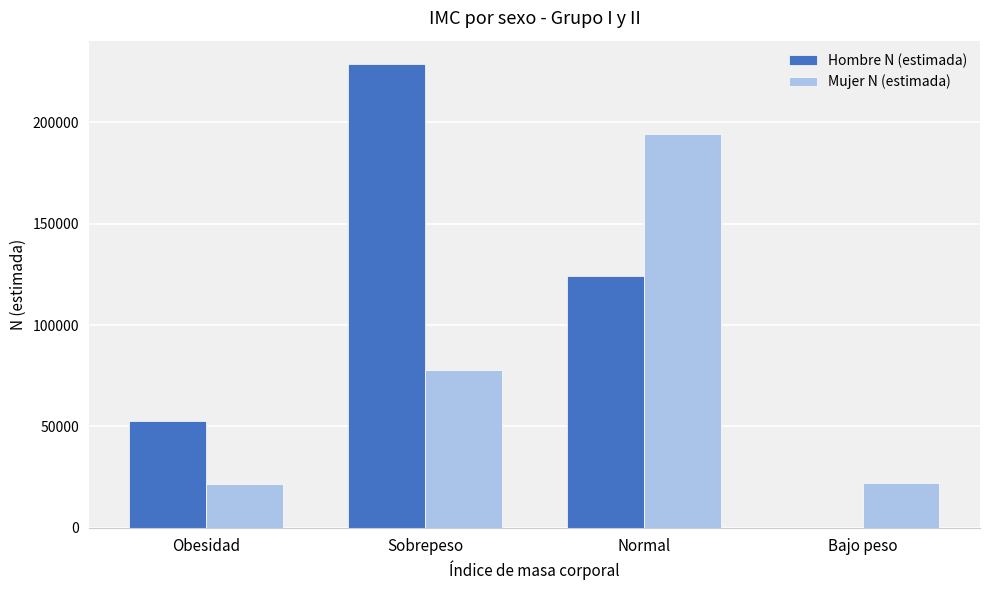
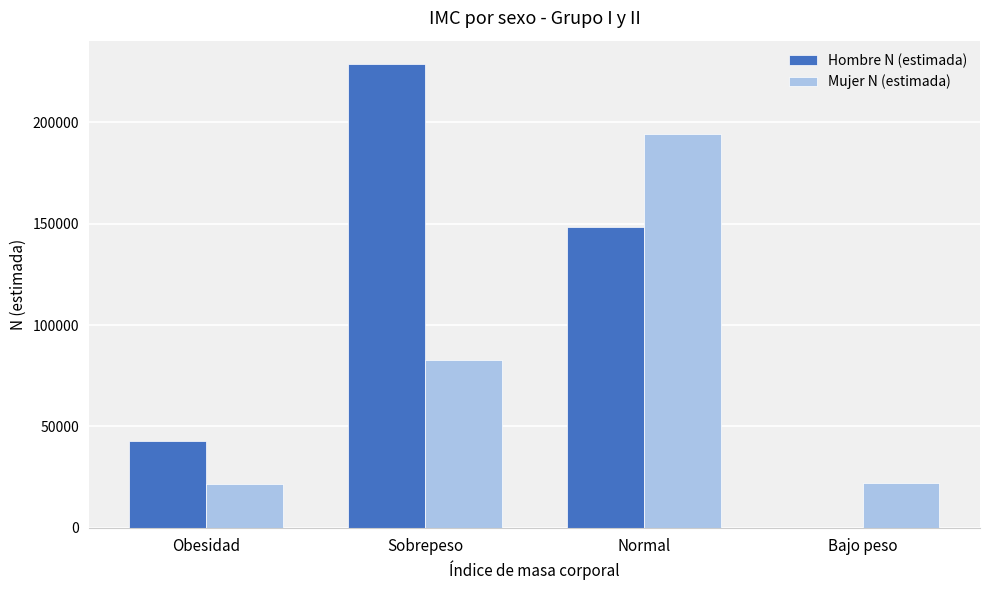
Hombre N (estimada), Obesidad: 53000 -> 43000
Mujer N (estimada), Sobrepeso: 78000 -> 83000
Hombre N (estimada), Normal: 124000 -> 148000
